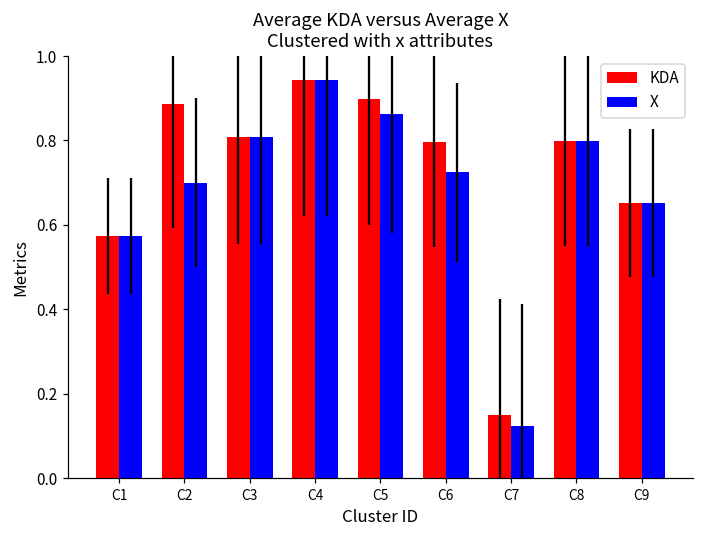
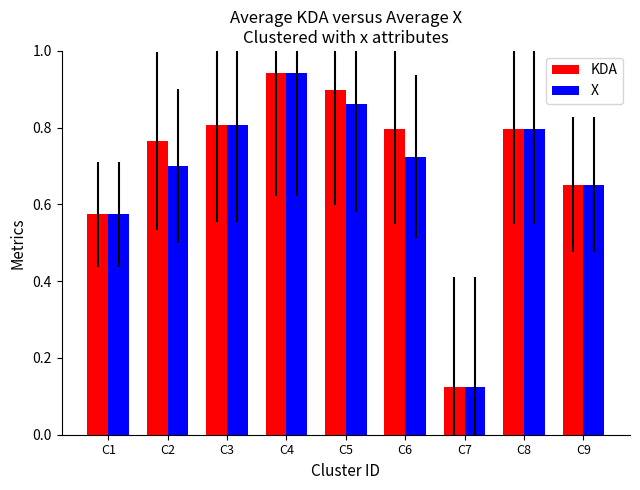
KDA, C2: 0.89 -> 0.76
KDA, C7: 0.15 -> 0.12
